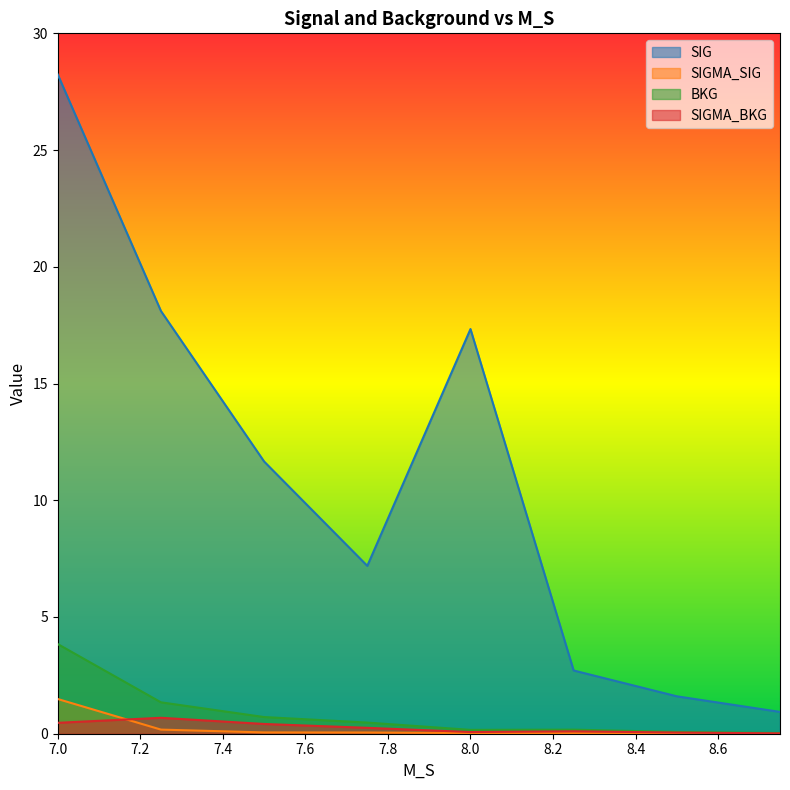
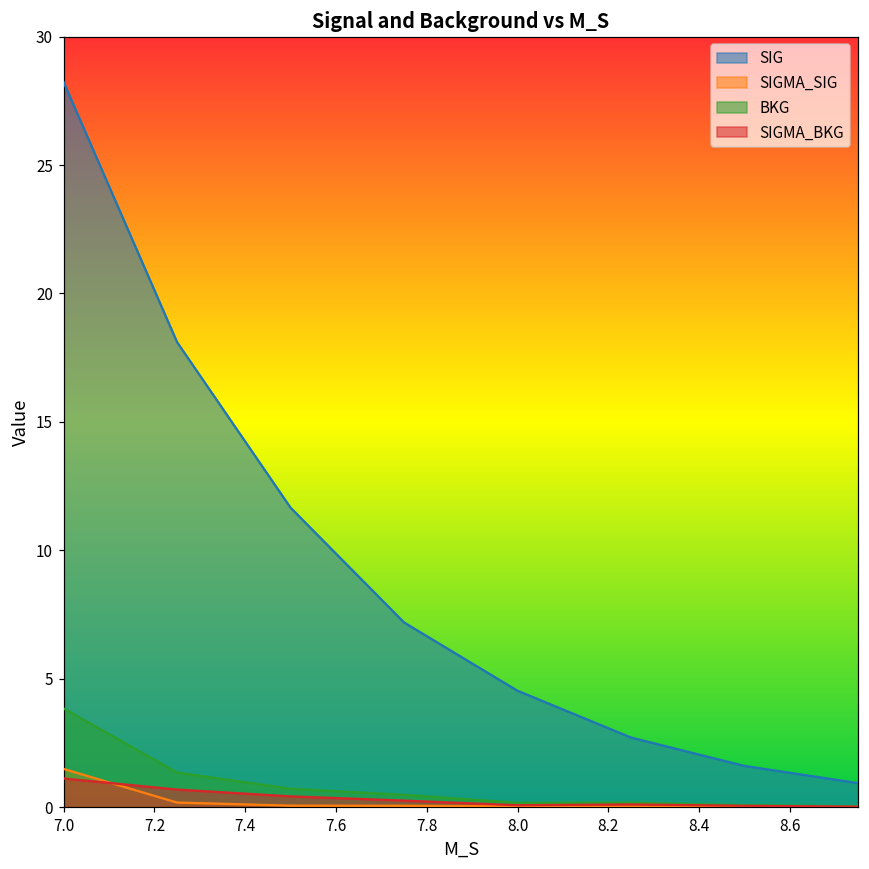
SIGMA_BKG, 7.0: 0.5 -> 1.1
SIG, 8.0: 17.3 -> 4.5
